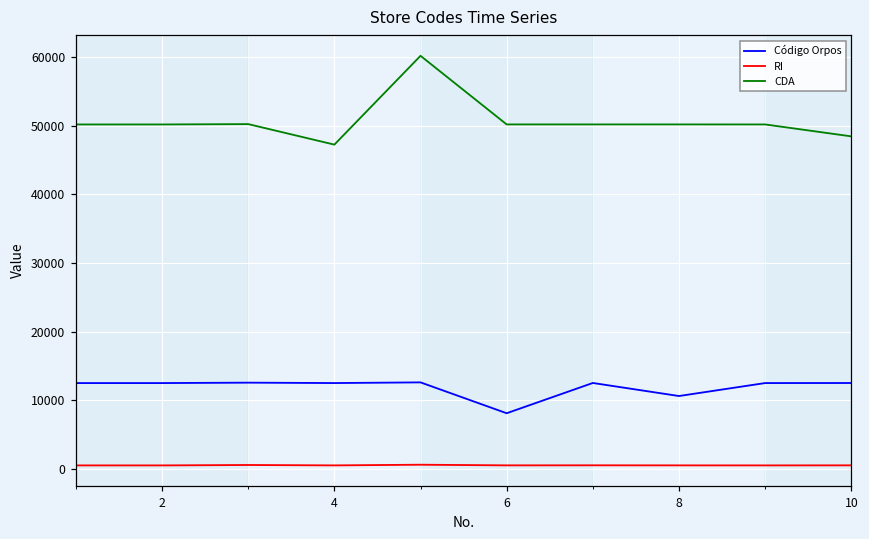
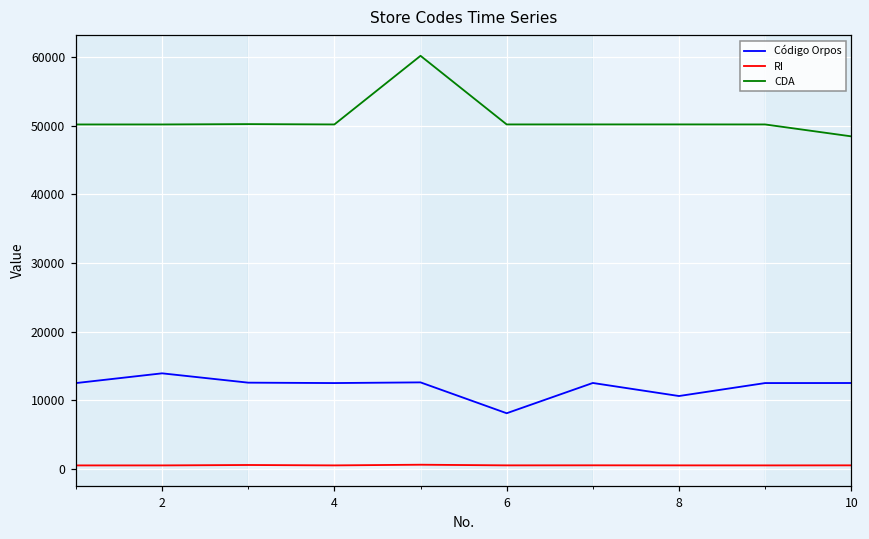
Código Orpos, 2: 13000 -> 14000
CDA, 4: 47000 -> 50000
